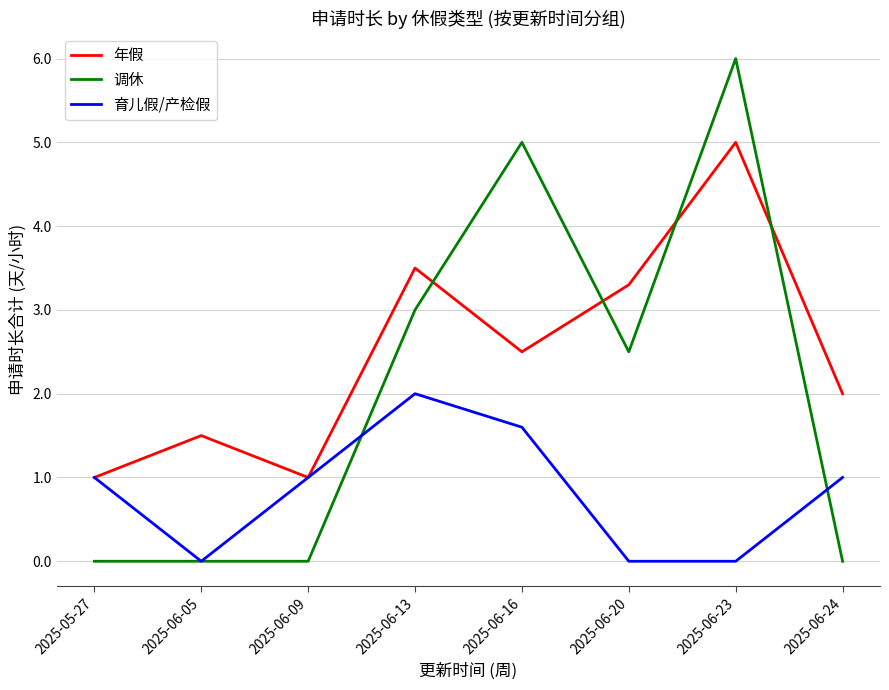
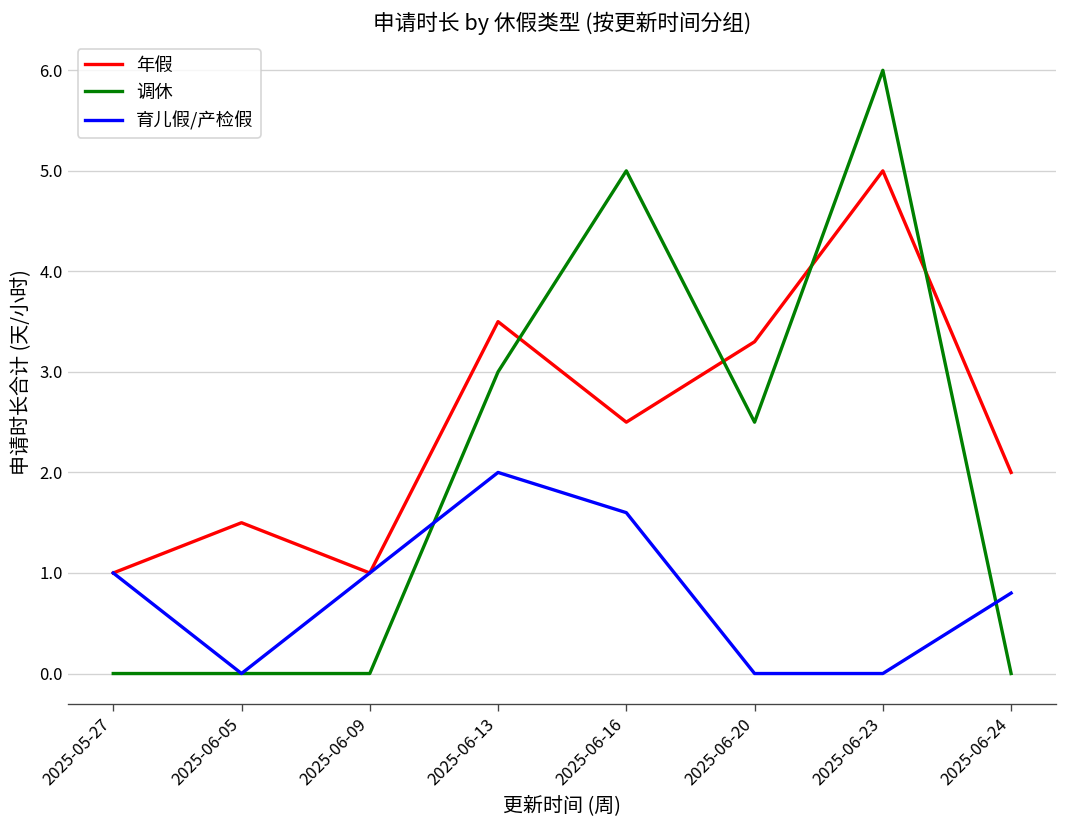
育儿假/产检假, 2025-06-24: 1.0 -> 0.8
